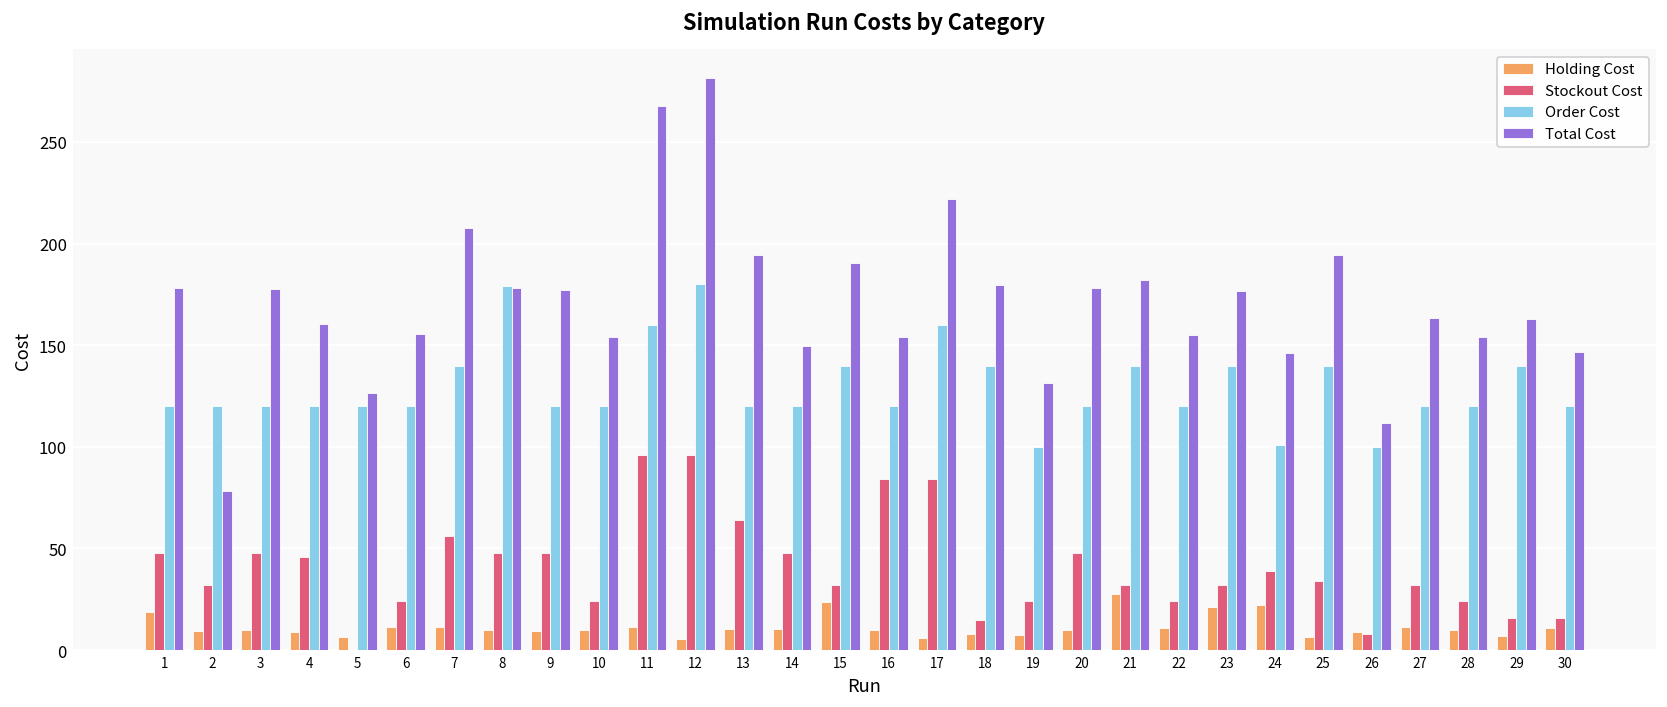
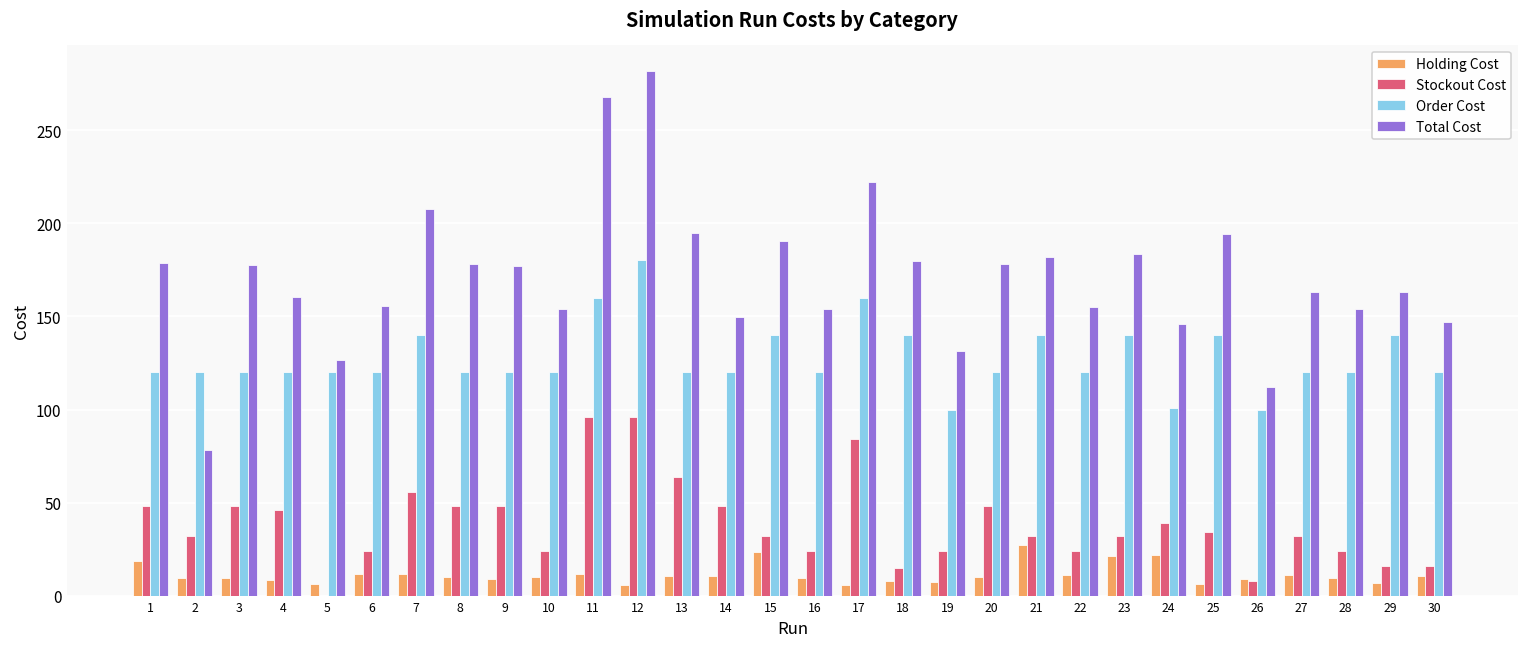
Order Cost, 8: 179 -> 120
Stockout Cost, 16: 84 -> 24
Total Cost, 23: 177 -> 183
